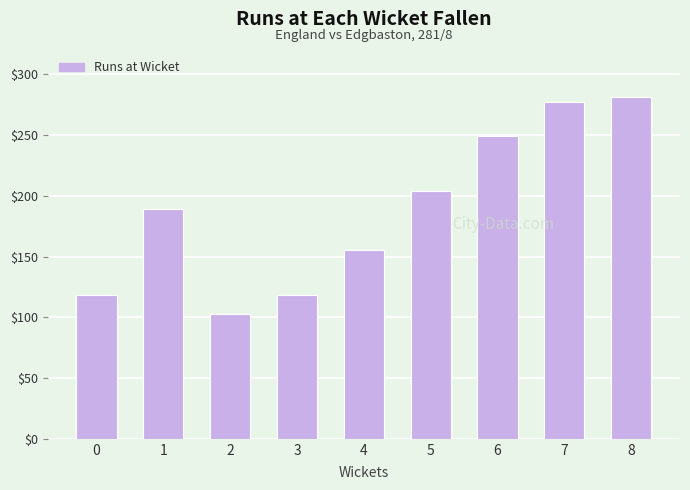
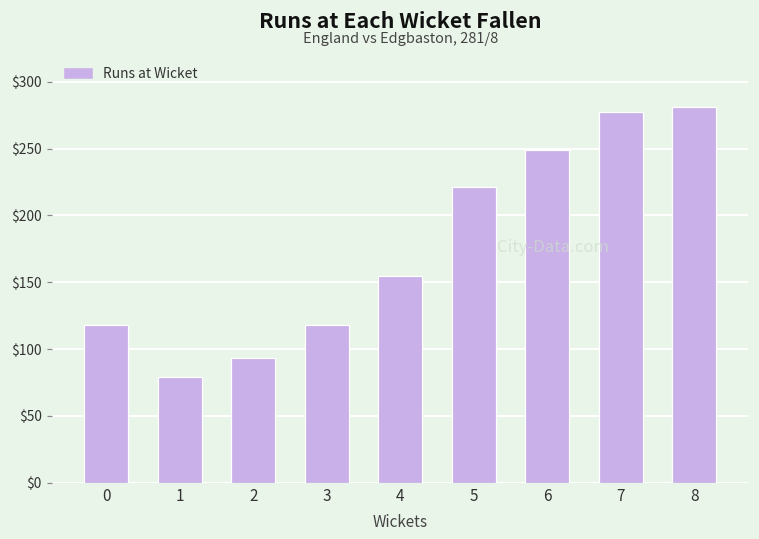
1: $189 -> $79
2: $103 -> $93
5: $204 -> $221
